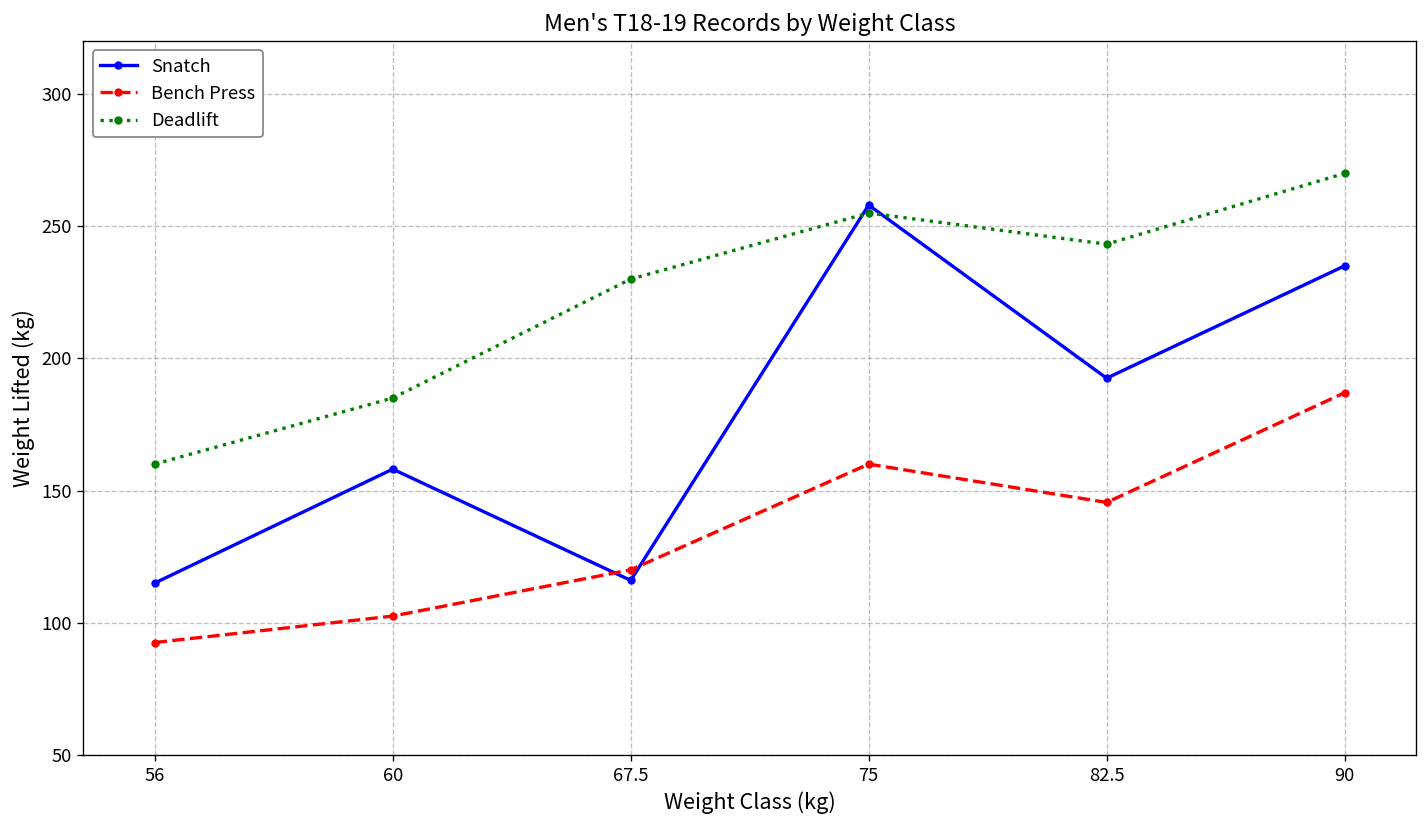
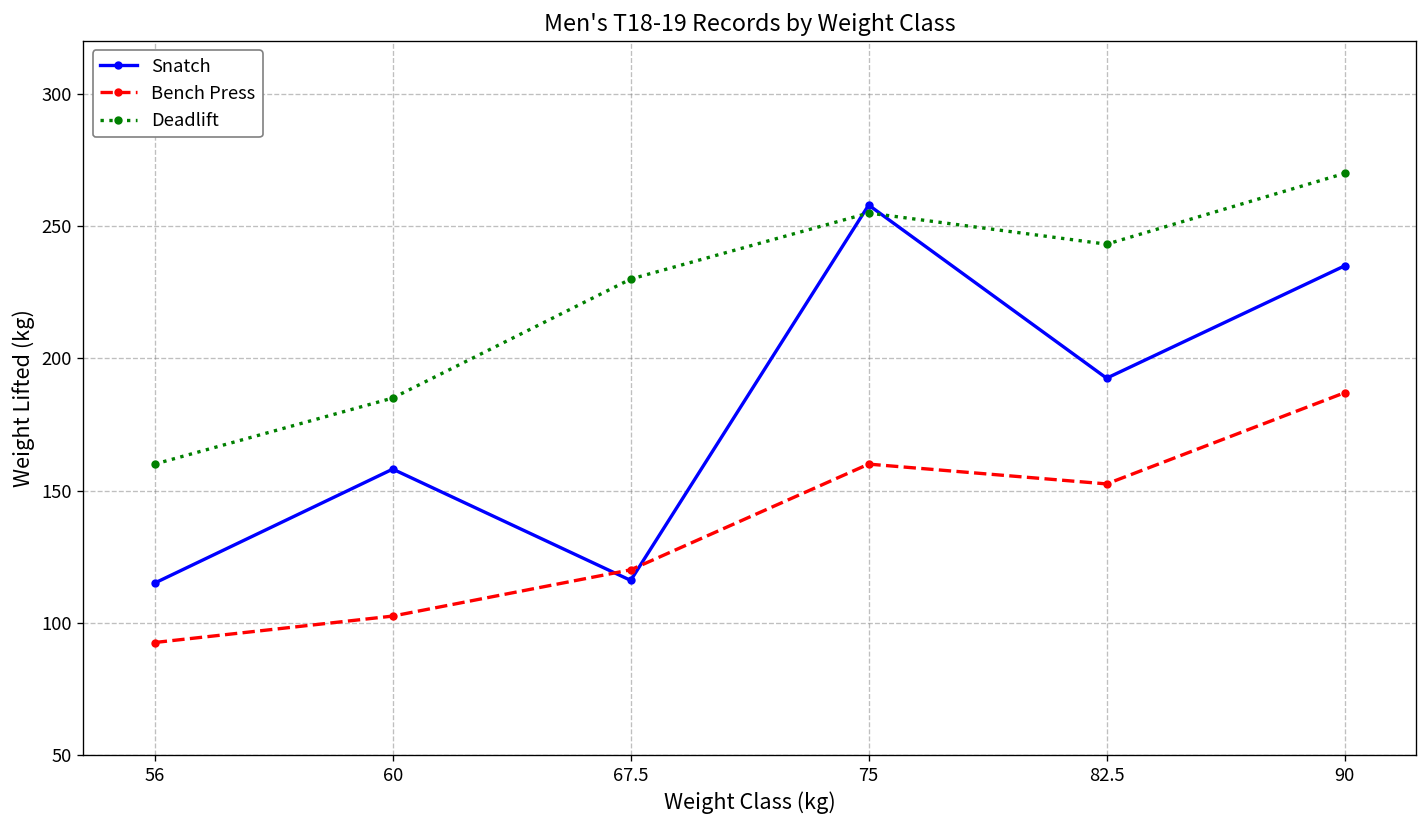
Bench Press, 82.5: 146 -> 153
